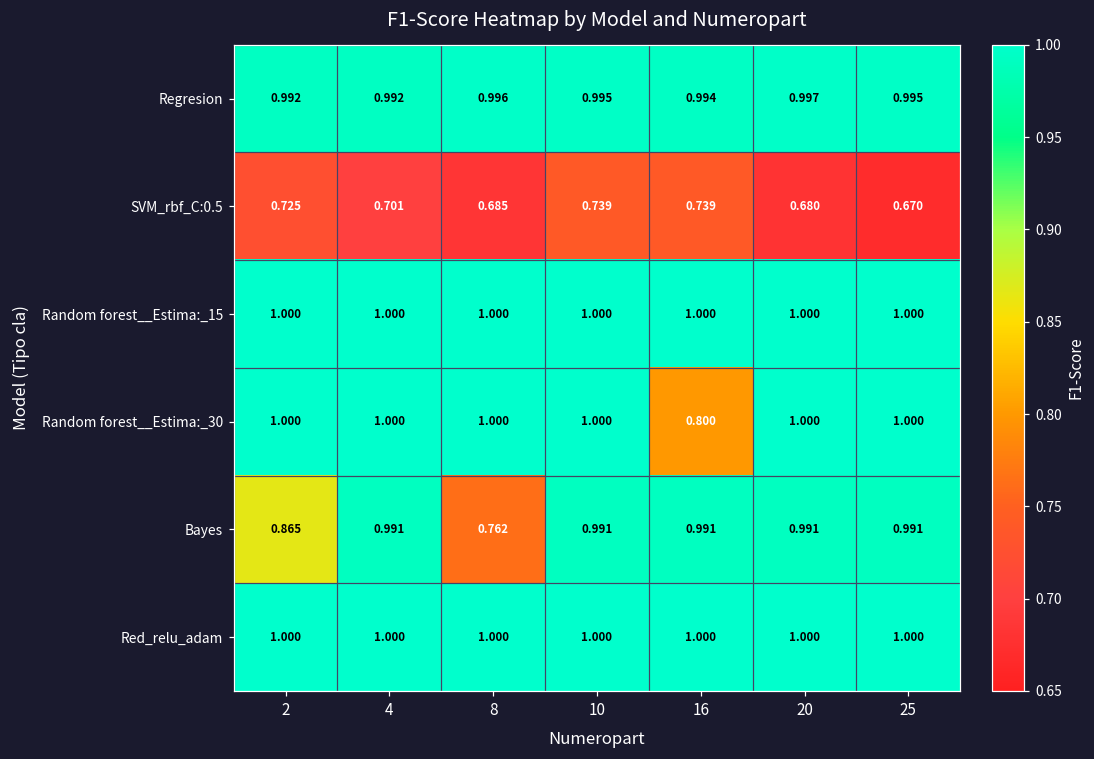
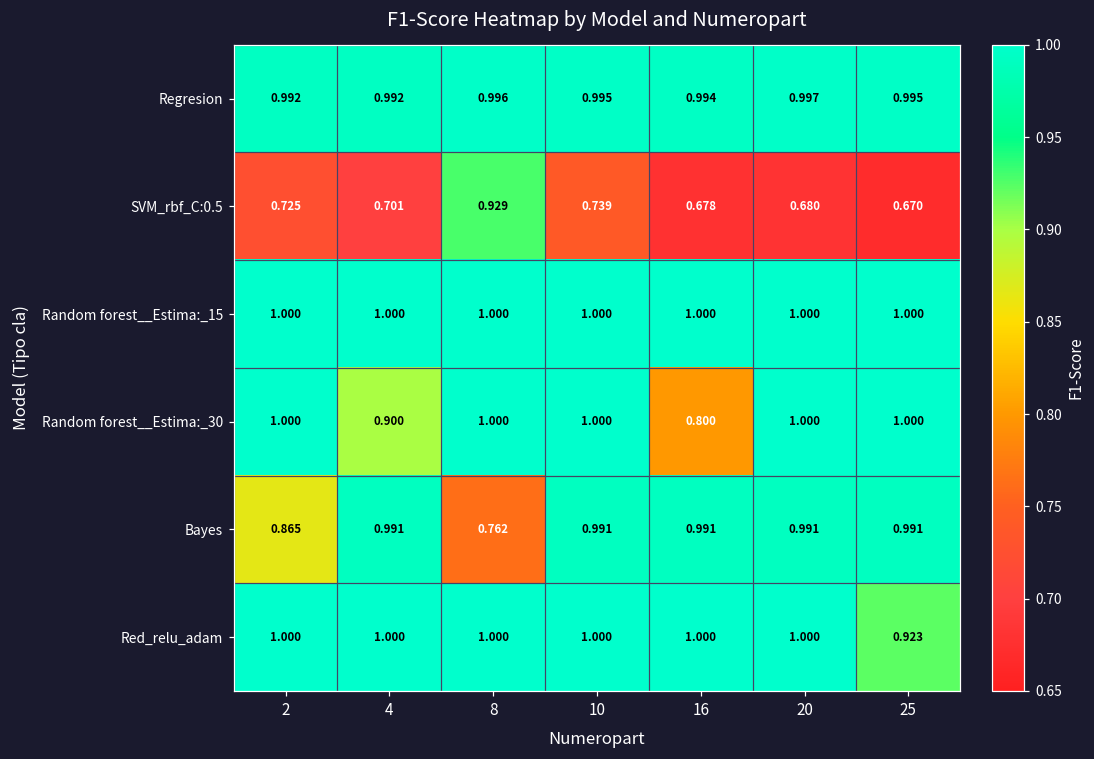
SVM_rbf_C:0.5, 8: 0.685 -> 0.929
SVM_rbf_C:0.5, 16: 0.739 -> 0.678
Random forest__Estima:_30, 4: 1.000 -> 0.900
Red_relu_adam, 25: 1.000 -> 0.923
